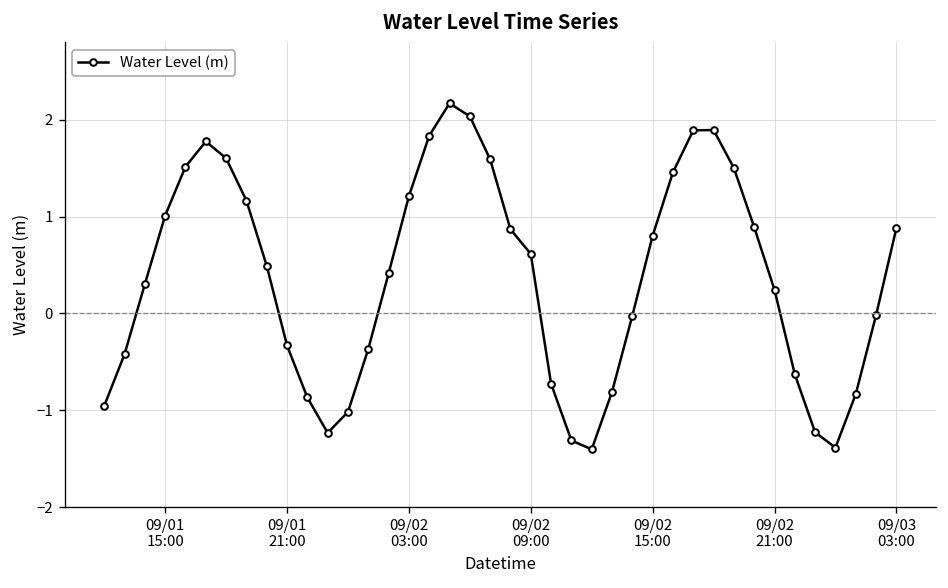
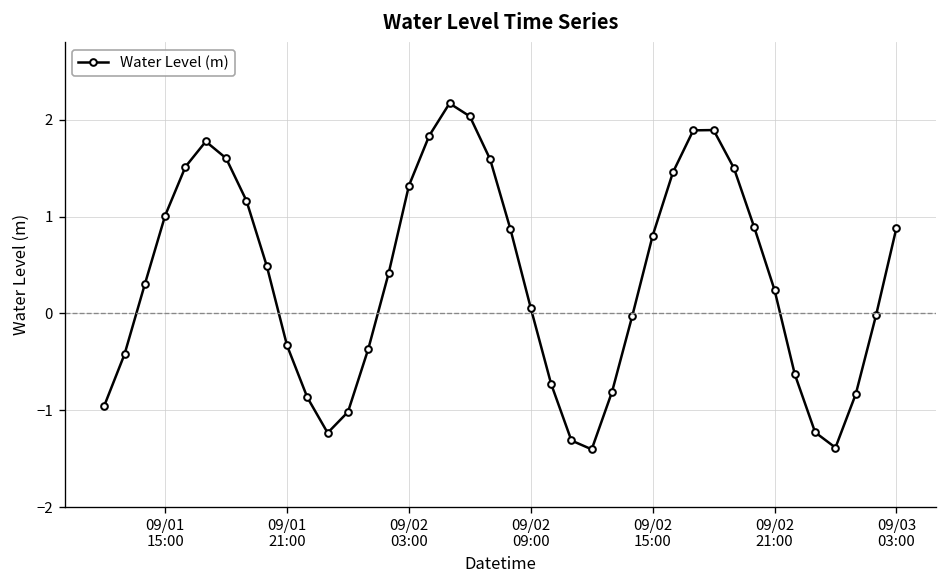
09/02 03:00: 1.2 -> 1.3
09/02 09:00: 0.6 -> 0.1
